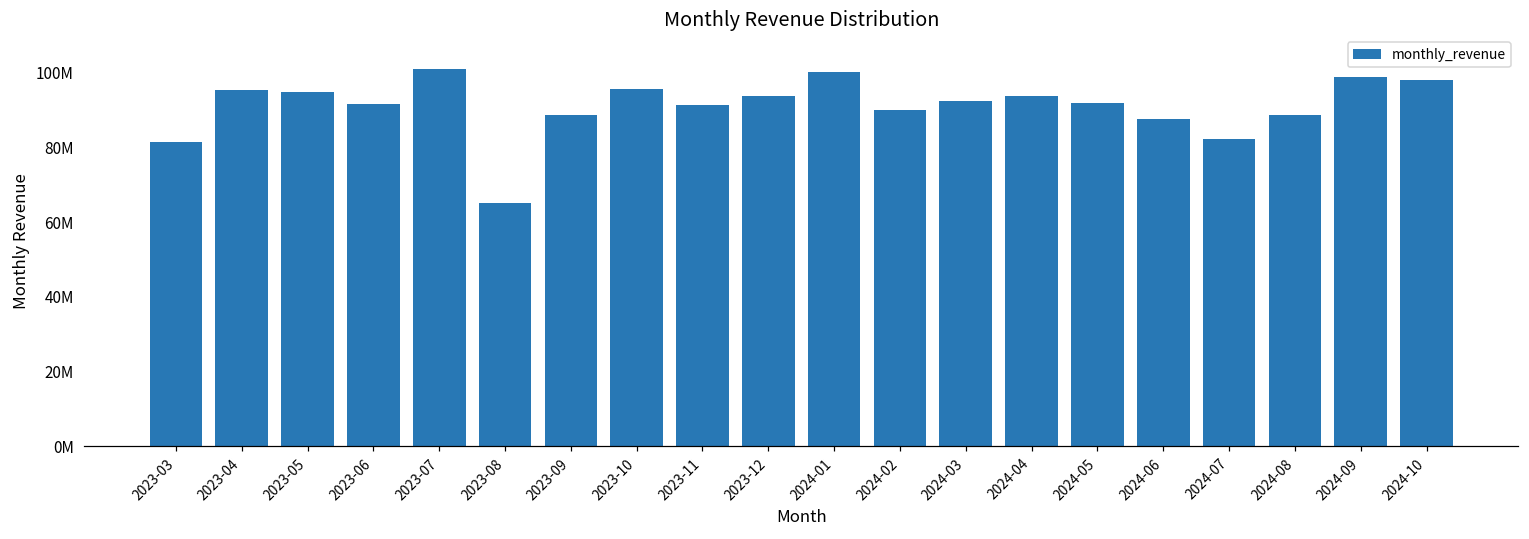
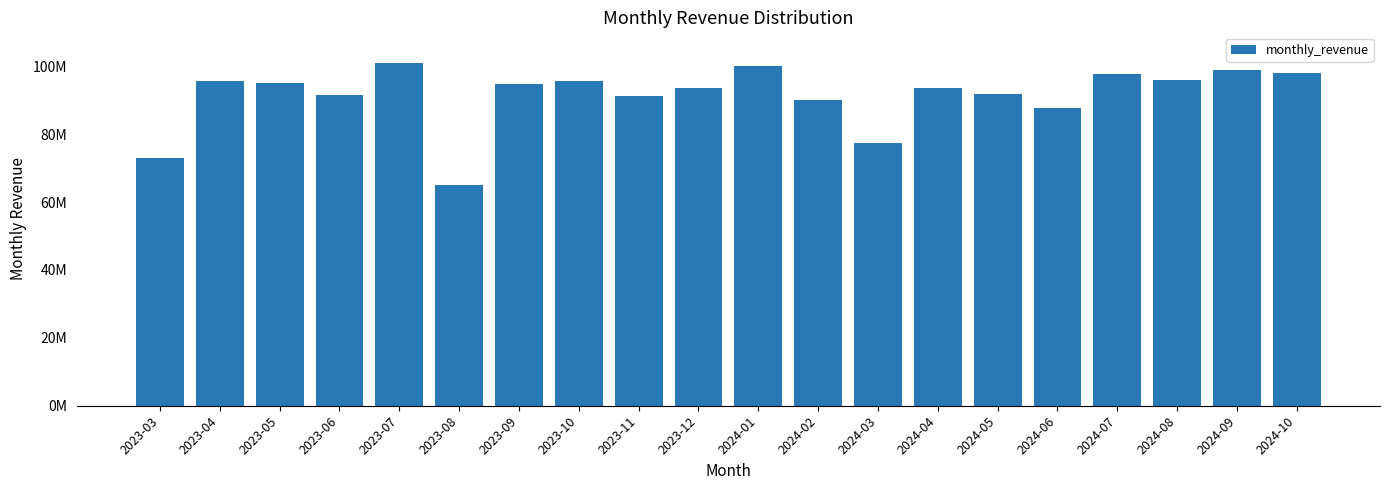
2023-03: 82000000 -> 73000000
2023-09: 89000000 -> 95000000
2024-03: 93000000 -> 78000000
2024-07: 82000000 -> 98000000
2024-08: 89000000 -> 96000000
